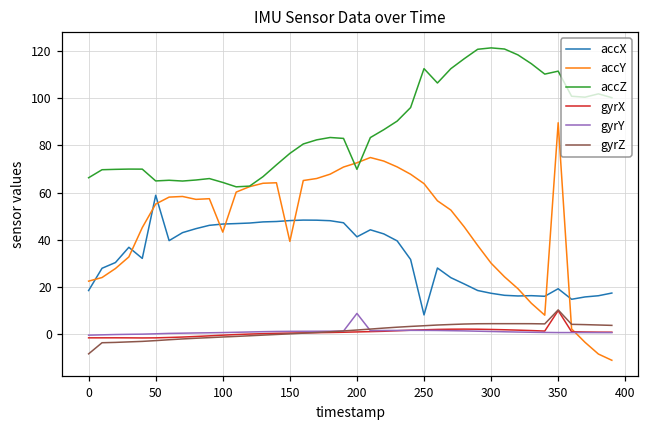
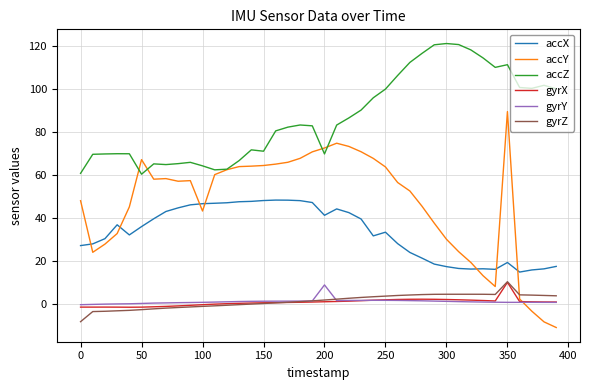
accX, 0: 18 -> 27
accY, 0: 22 -> 48
accZ, 0: 66 -> 61
accX, 50: 59 -> 36
accY, 50: 55 -> 67
accZ, 50: 65 -> 60
accY, 150: 39 -> 64
accZ, 150: 77 -> 71
accX, 250: 8 -> 33
accZ, 250: 113 -> 100
